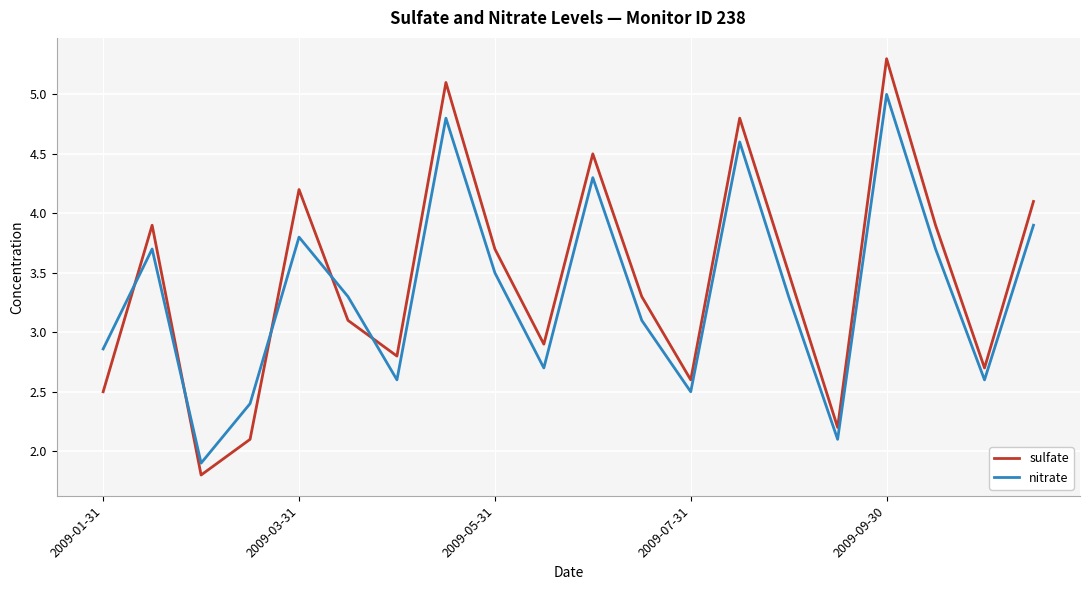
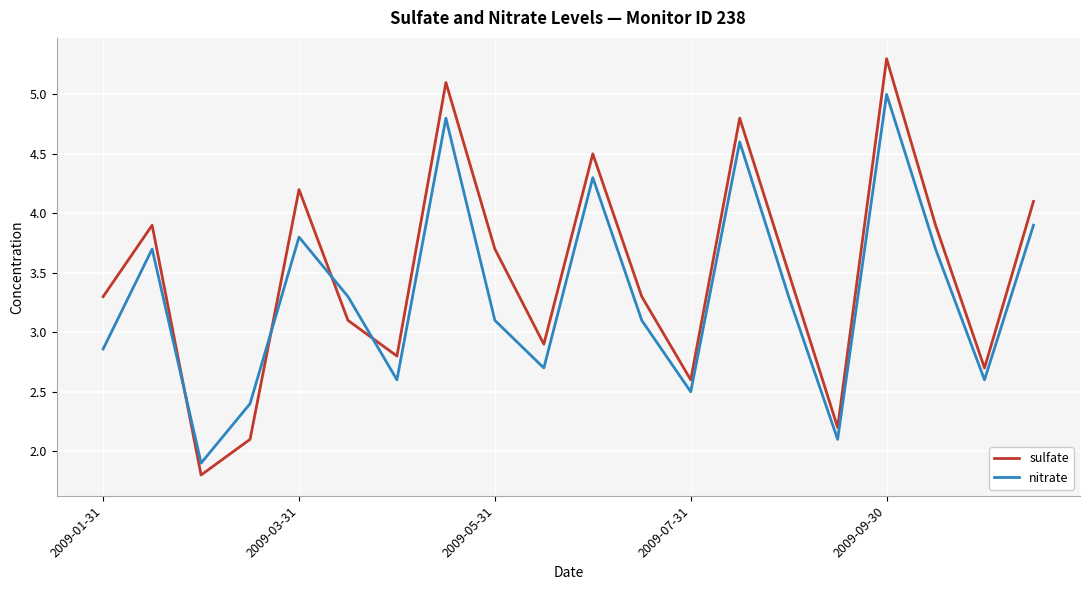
sulfate, 2009-01-31: 2.5 -> 3.3
nitrate, 2009-05-31: 3.5 -> 3.1
